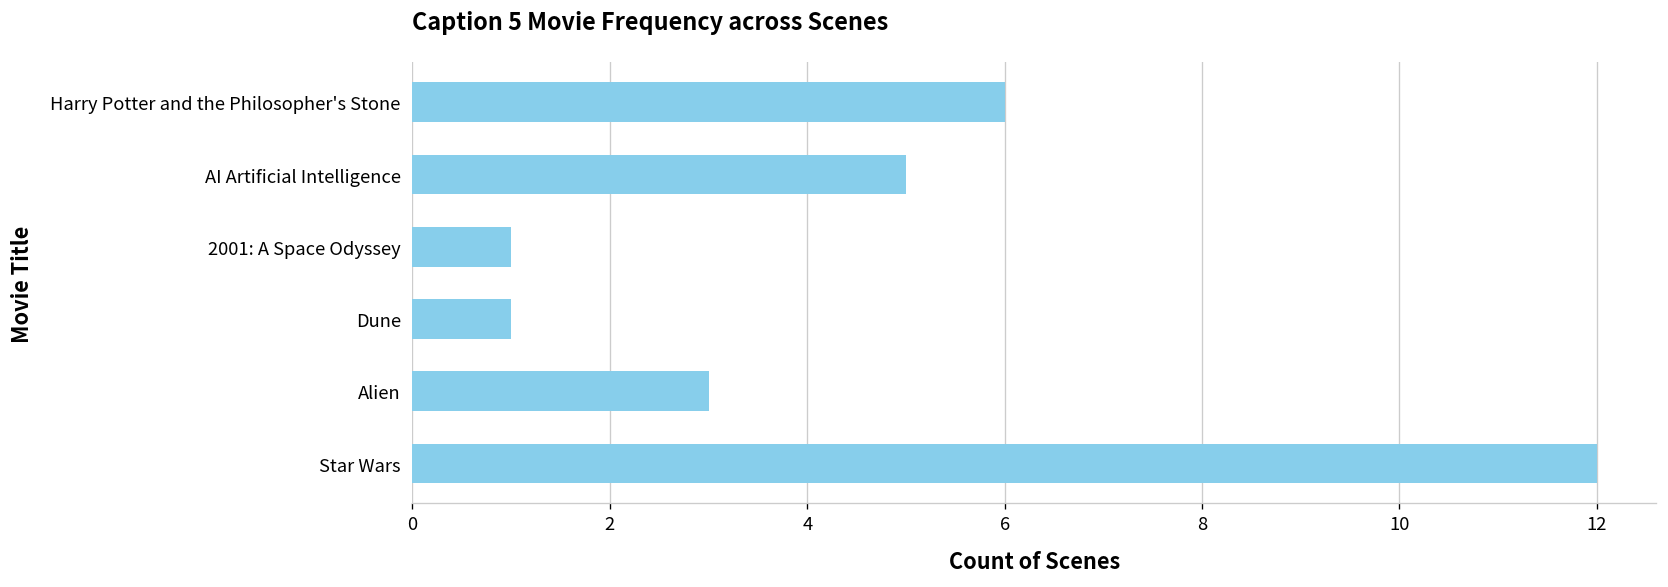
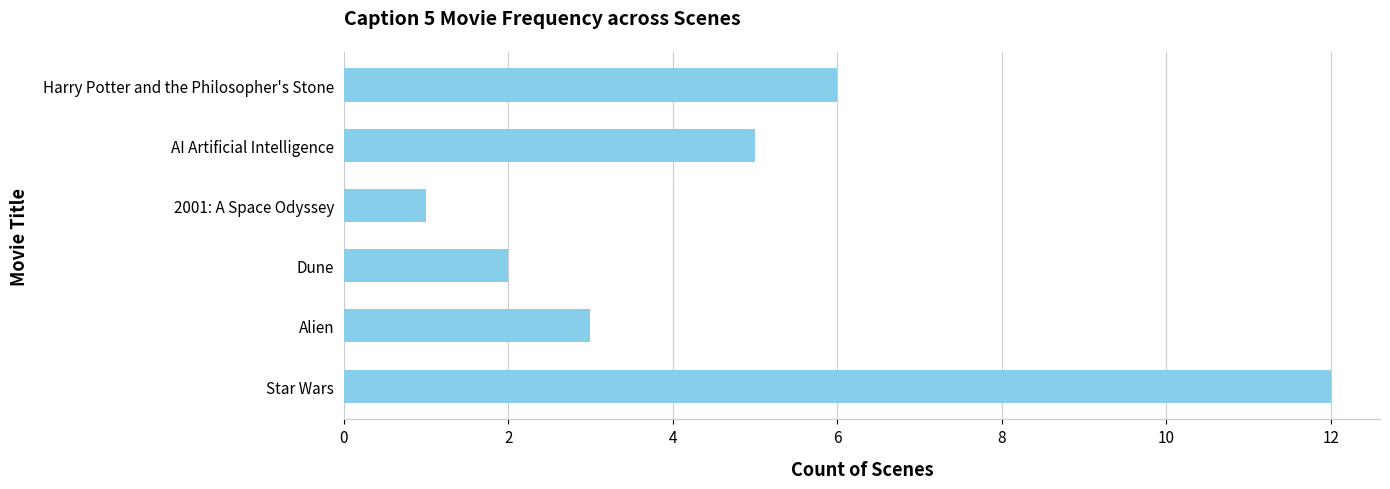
Dune: 1 -> 2
